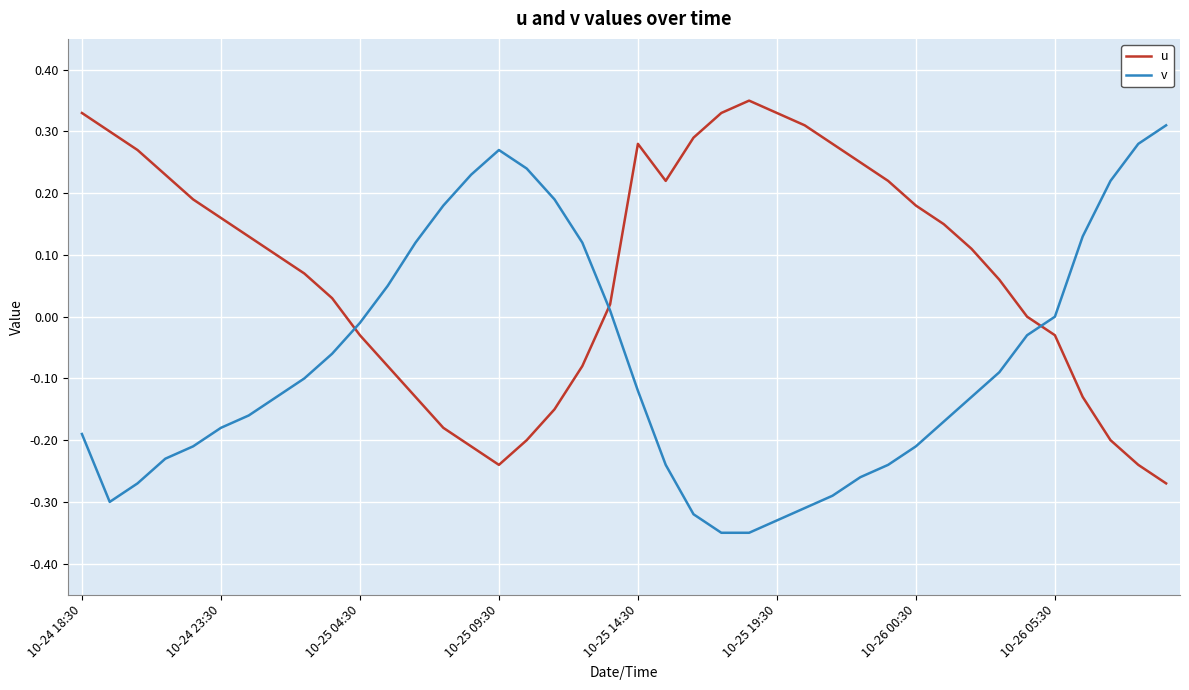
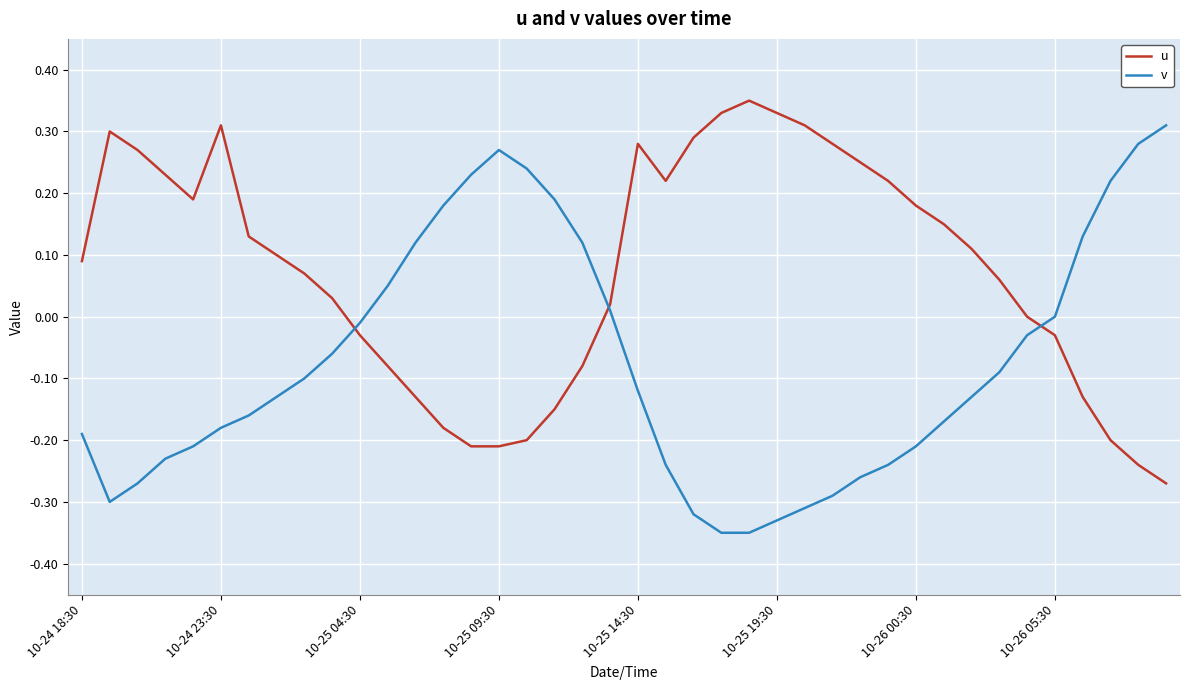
u, 10-24 18:30: 0.33 -> 0.09
u, 10-24 23:30: 0.16 -> 0.31
u, 10-25 09:30: -0.24 -> -0.21
